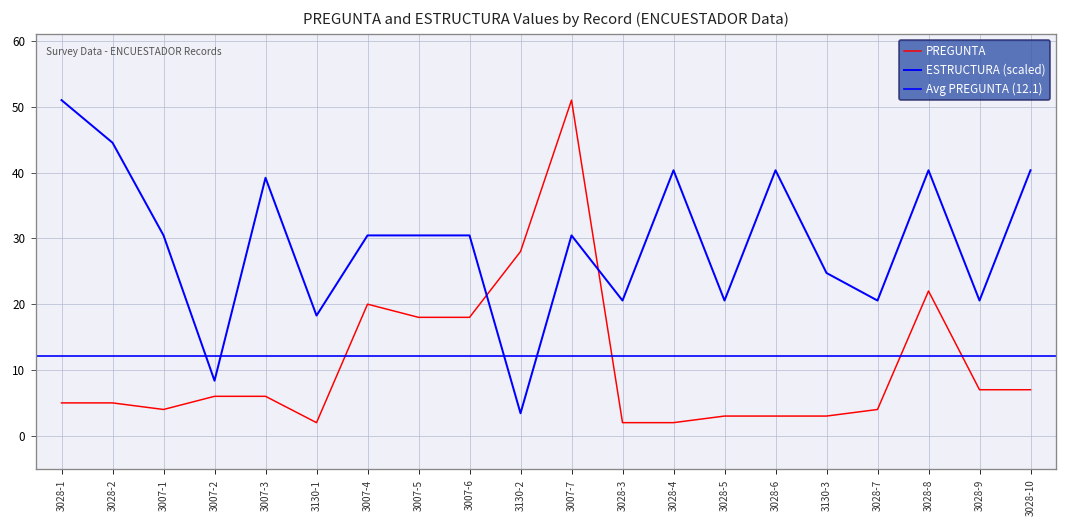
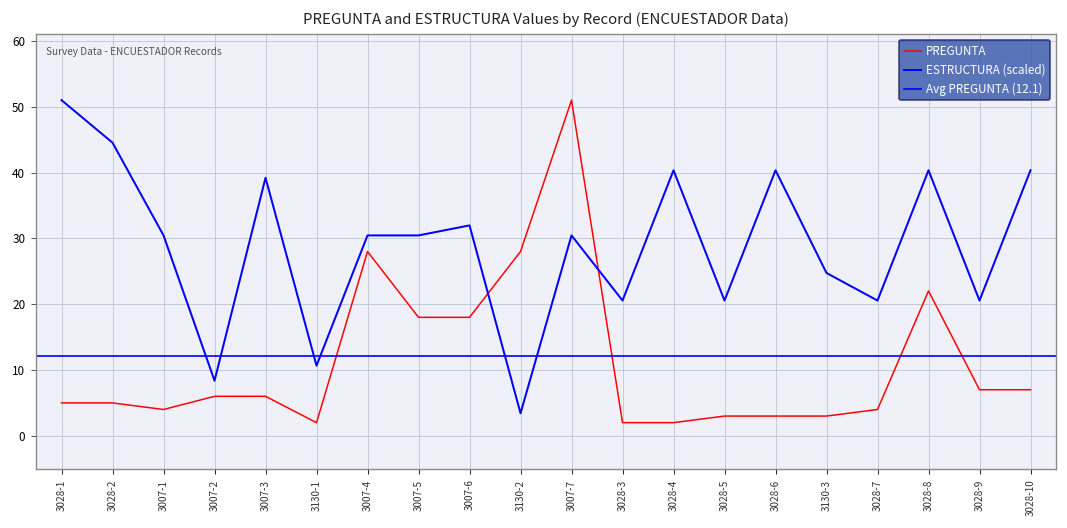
ESTRUCTURA (scaled), 3130-1: 18 -> 11
PREGUNTA, 3007-4: 20 -> 28
ESTRUCTURA (scaled), 3007-6: 30 -> 32
